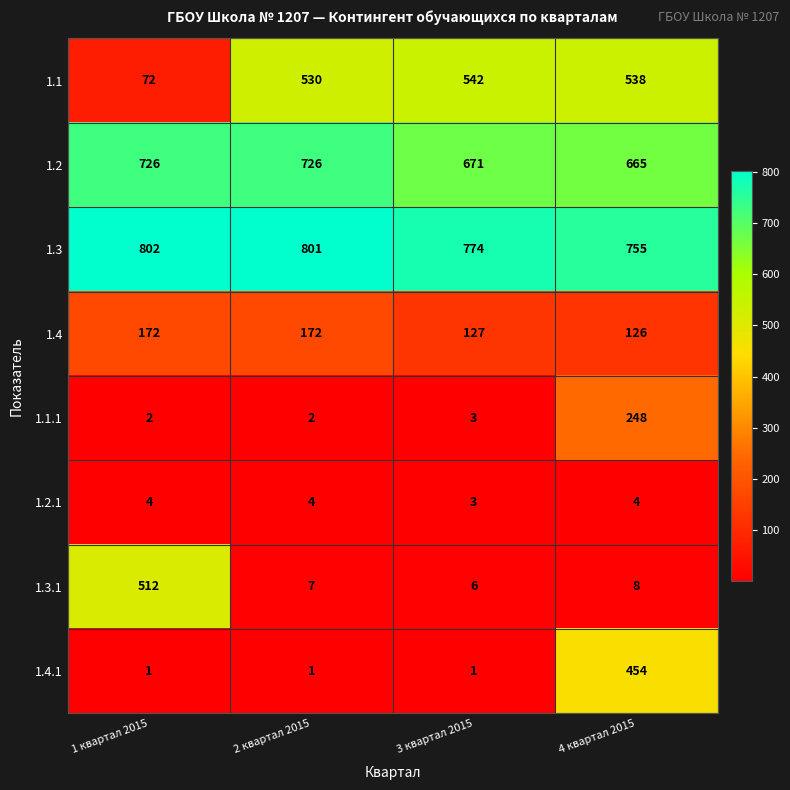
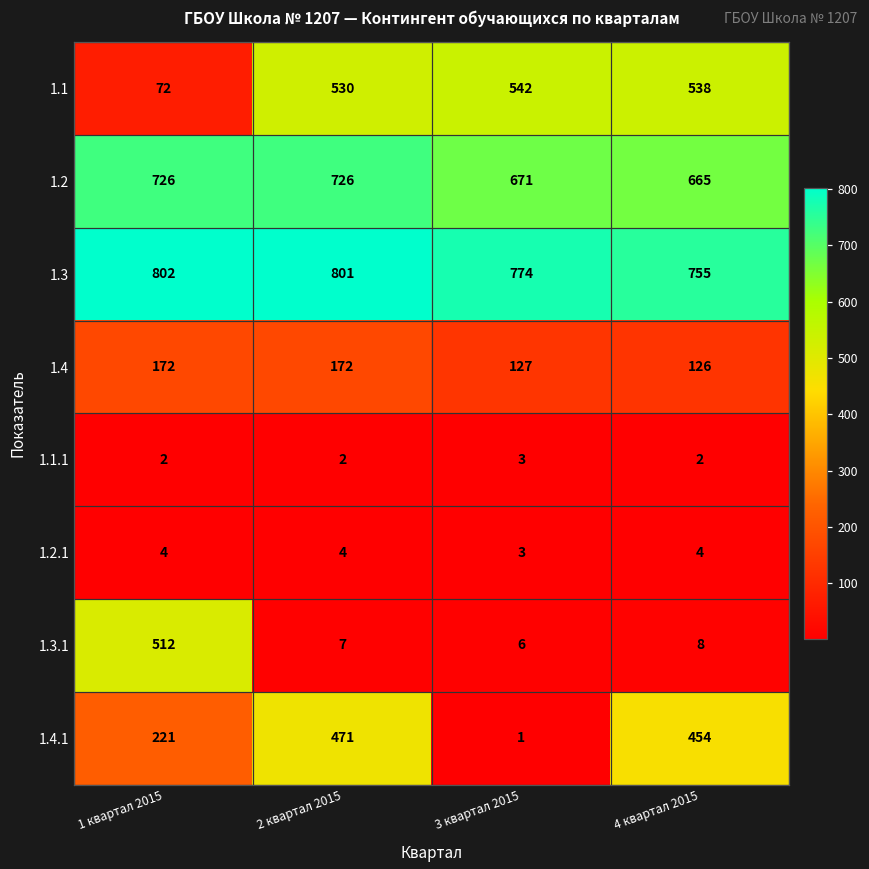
1.1.1, 4 квартал 2015: 248 -> 2
1.4.1, 1 квартал 2015: 1 -> 221
1.4.1, 2 квартал 2015: 1 -> 471
